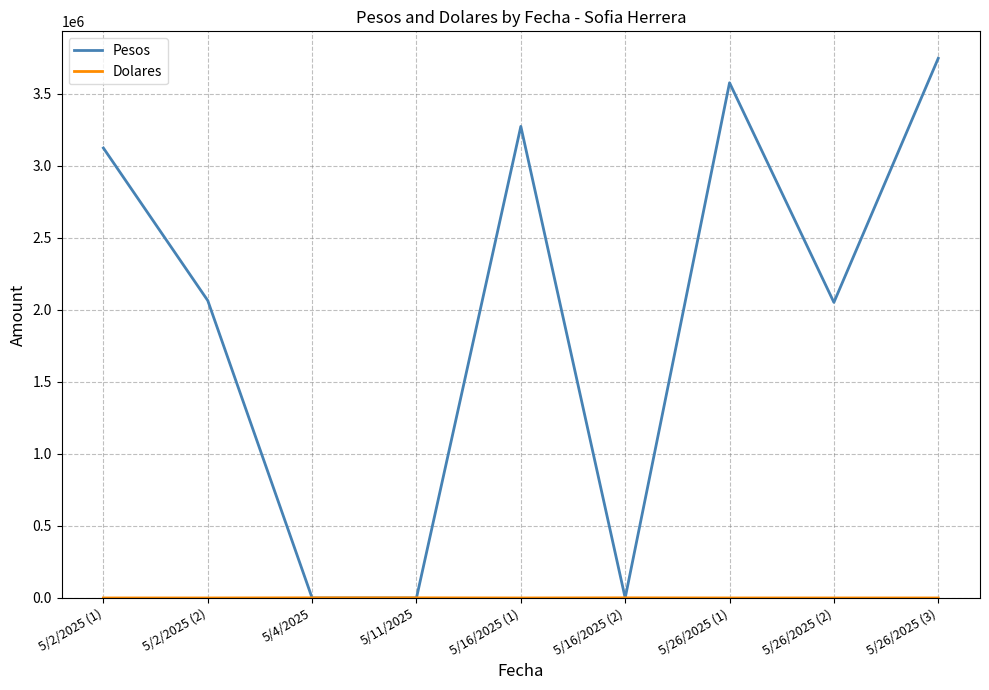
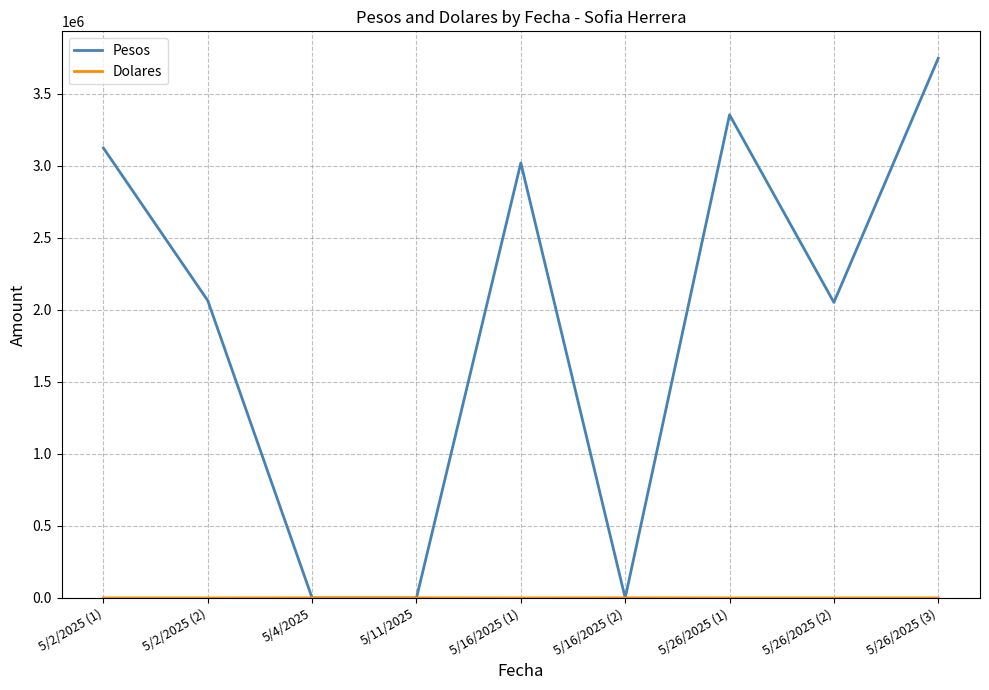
Pesos, 5/16/2025 (1): 3270000 -> 3020000
Pesos, 5/26/2025 (1): 3580000 -> 3350000
